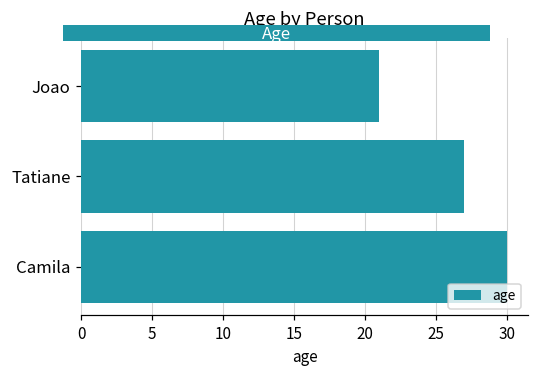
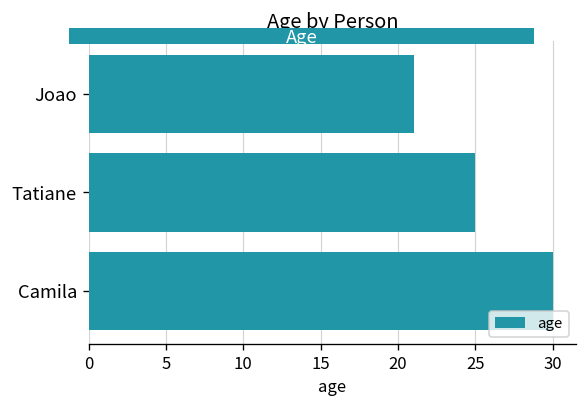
Tatiane: 27 -> 25
